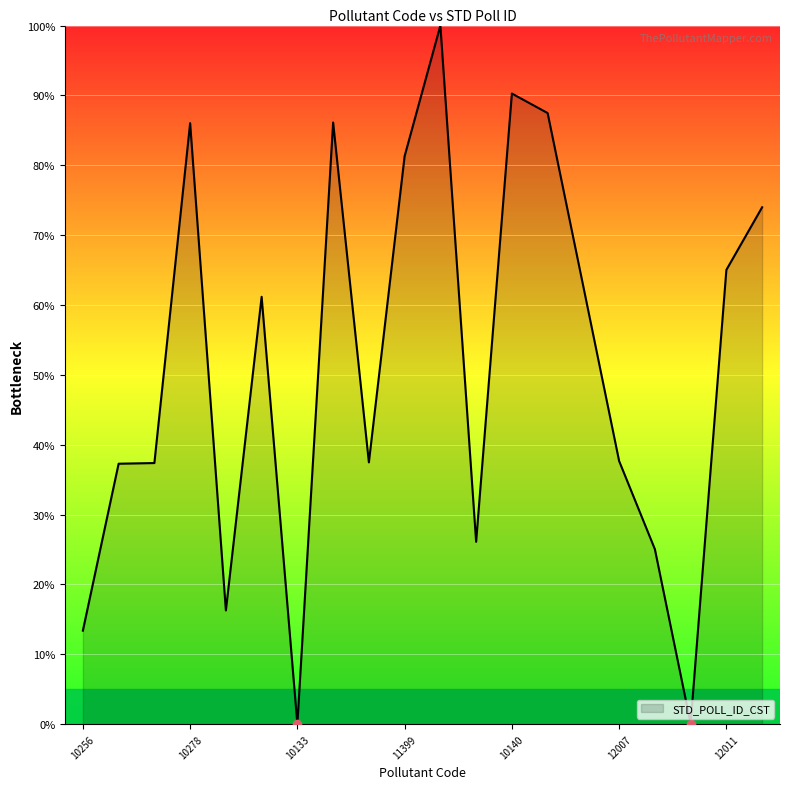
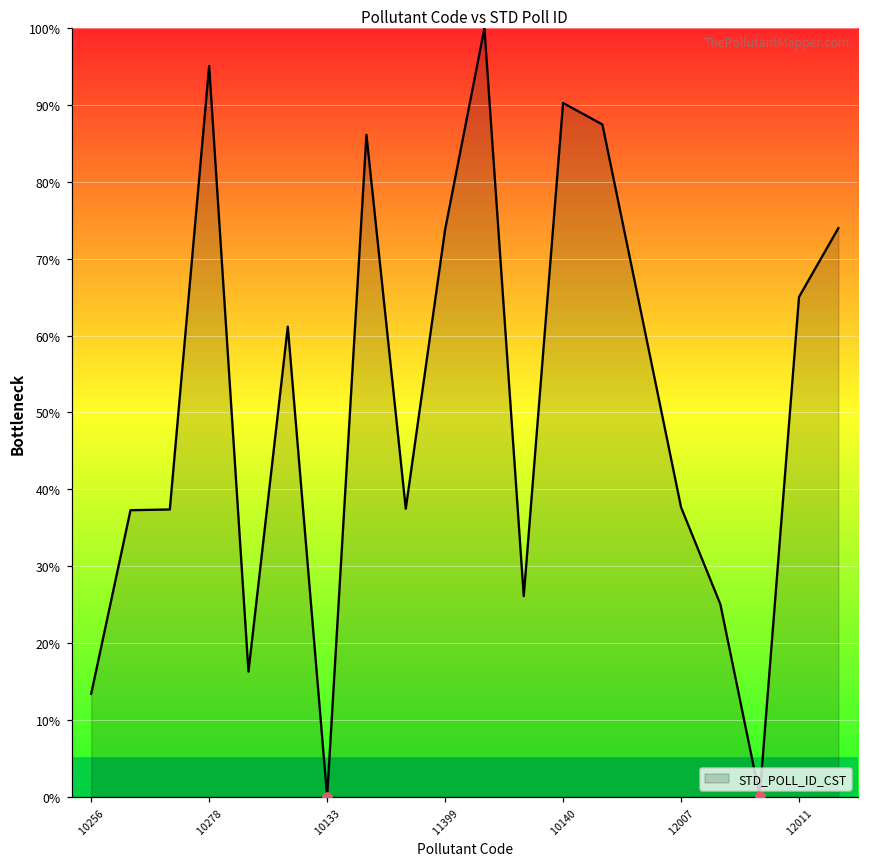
STD_POLL_ID_CST, 10278: 86% -> 95%
STD_POLL_ID_CST, 11399: 81% -> 74%
